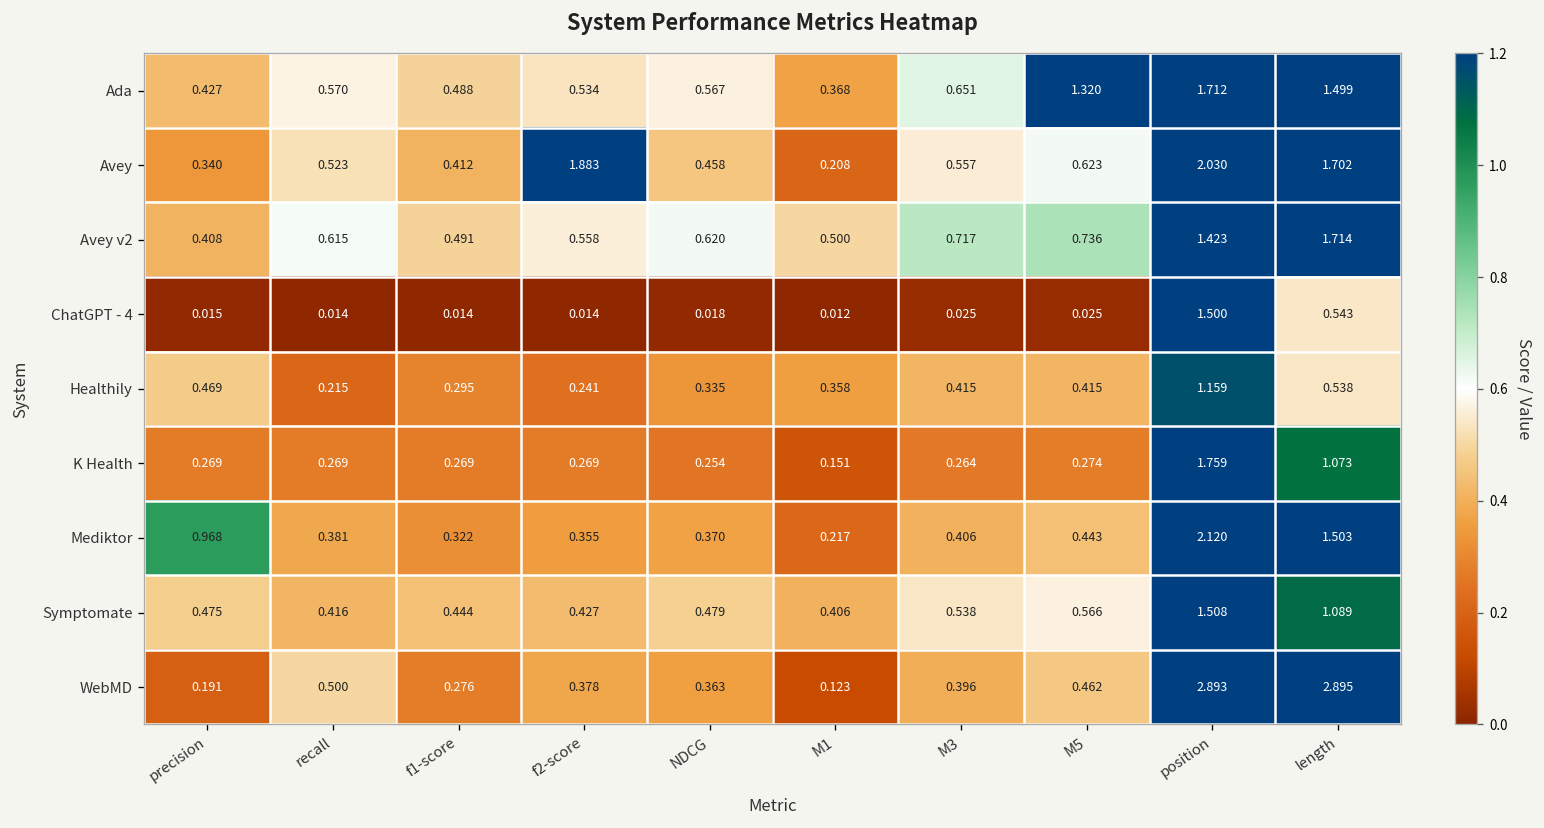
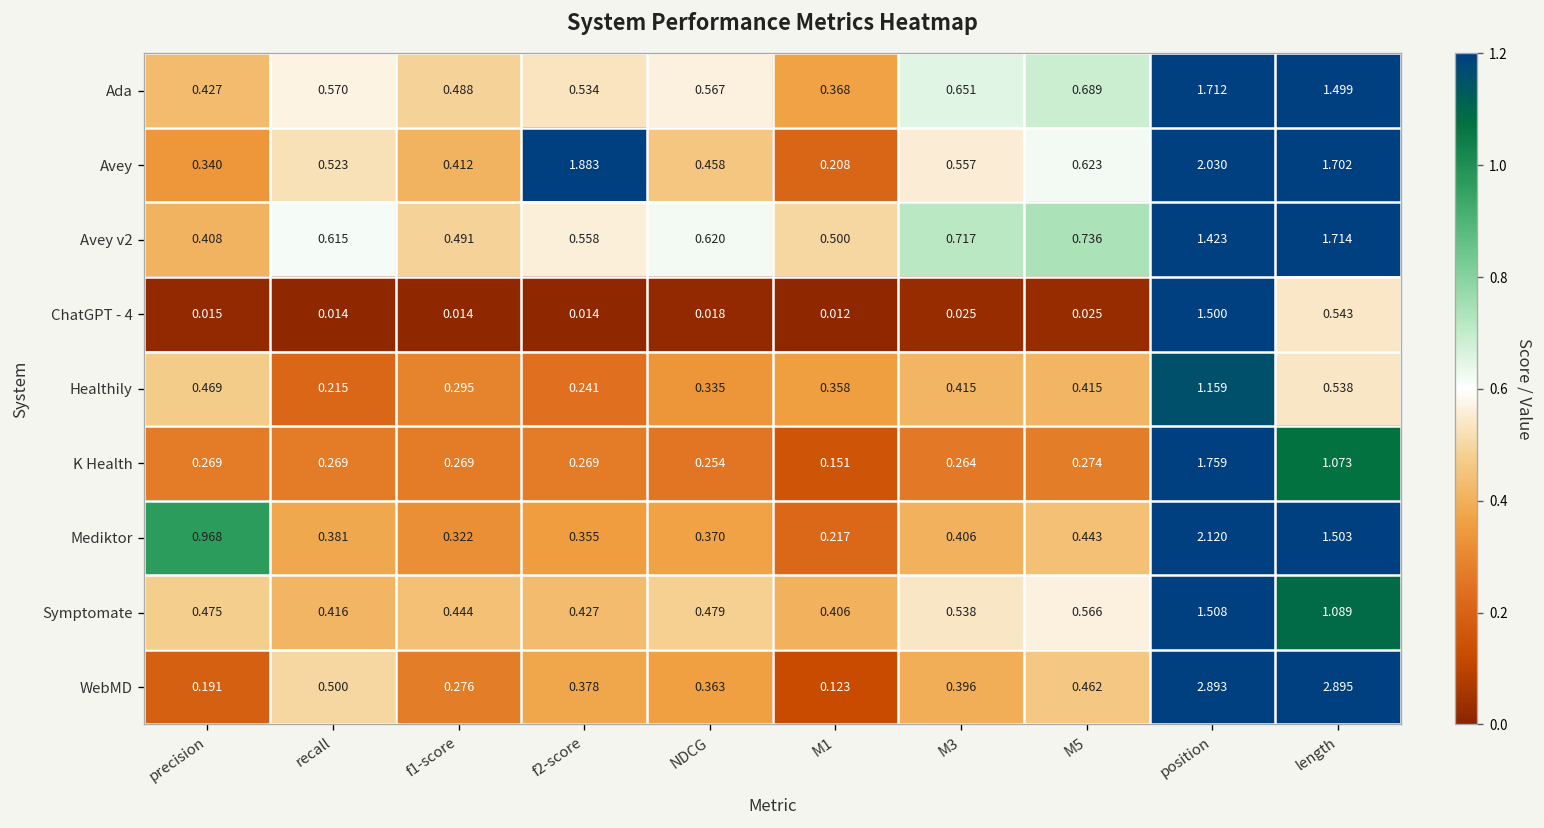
Ada, M5: 1.320 -> 0.689
